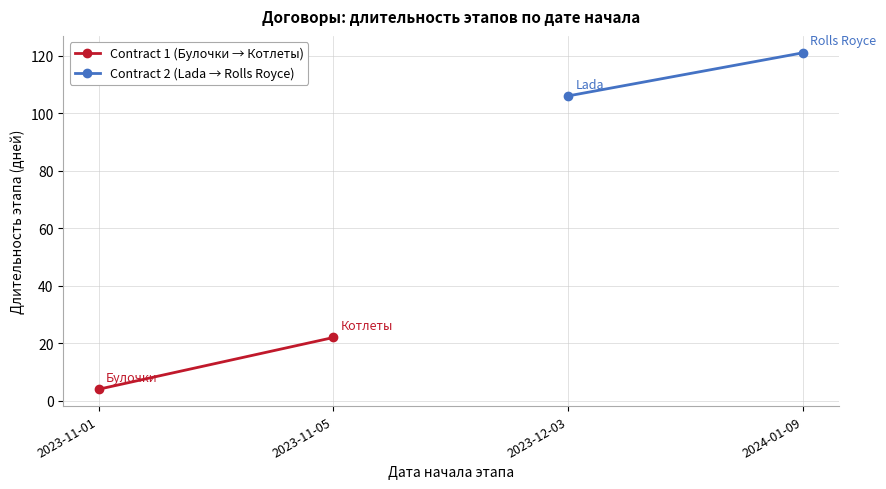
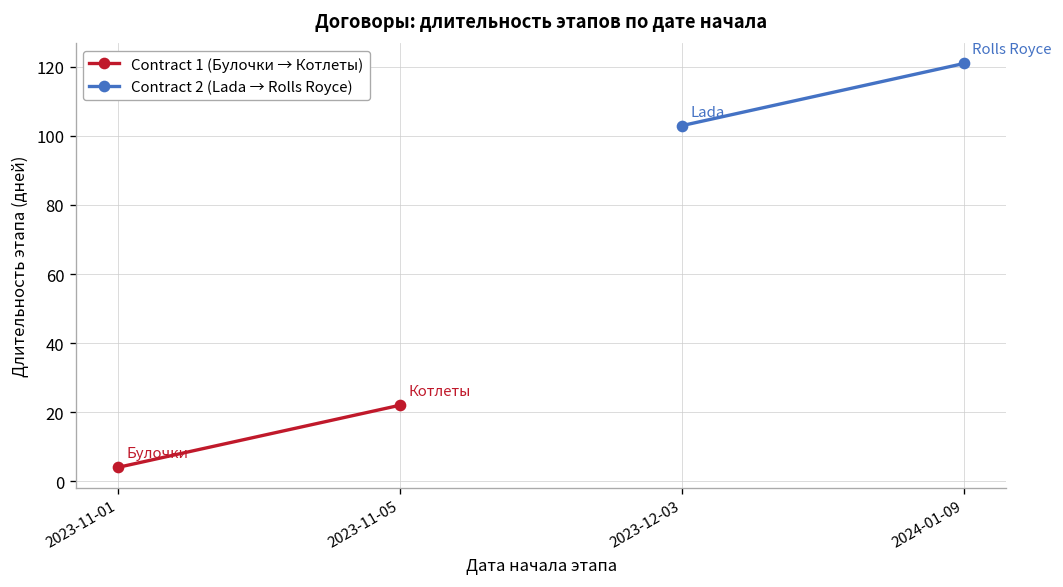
Contract 2 (Lada → Rolls Royce), 2023-12-03: 106 -> 103
